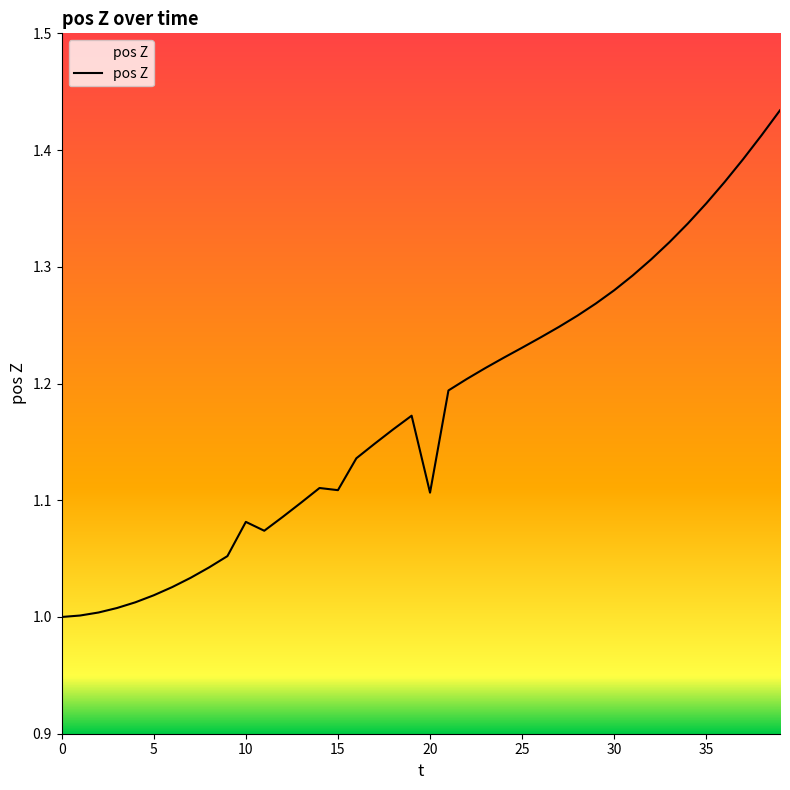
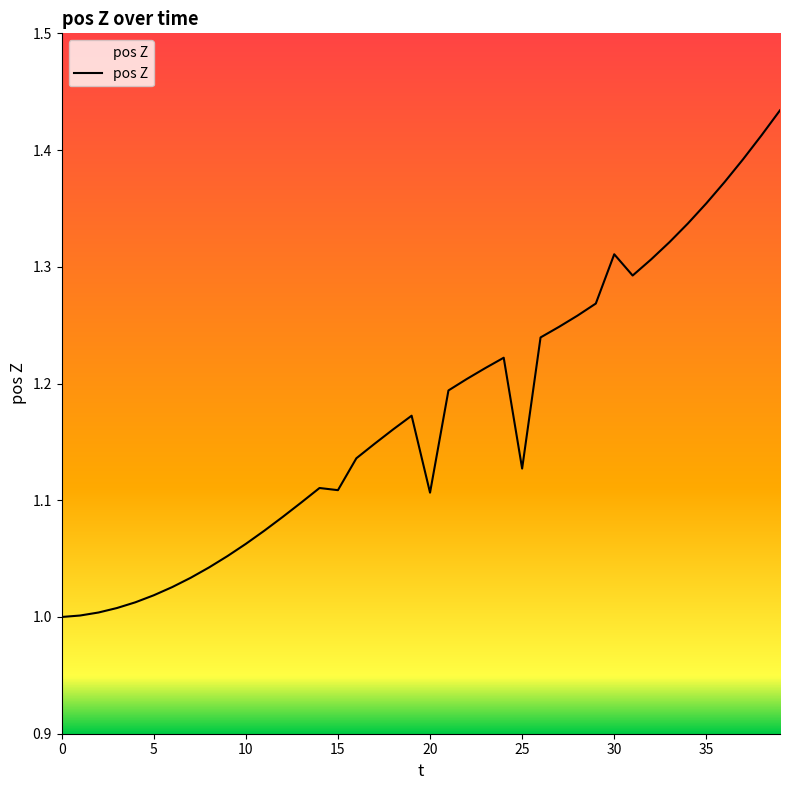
10: 1.081 -> 1.063
25: 1.231 -> 1.127
30: 1.280 -> 1.311
